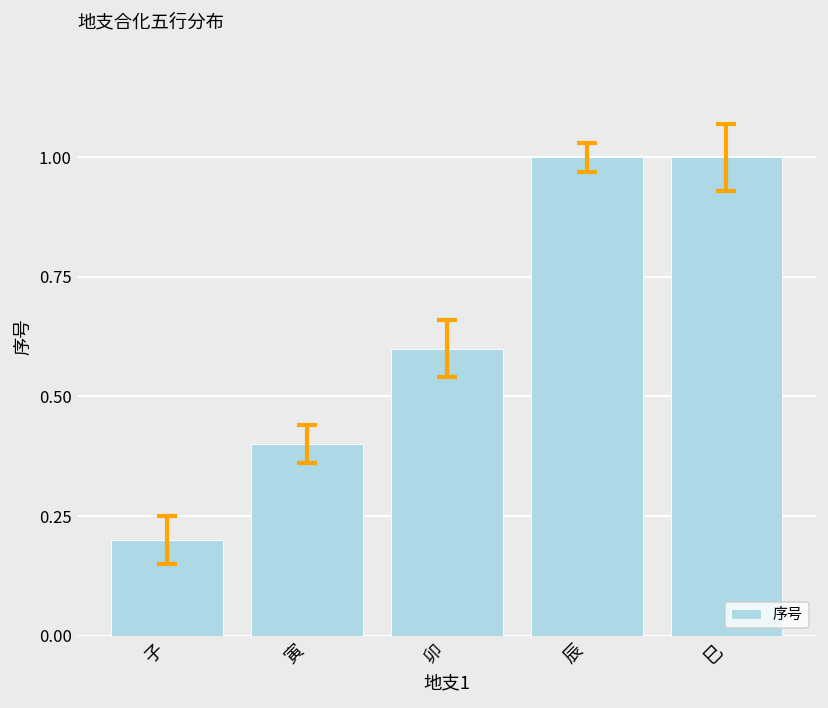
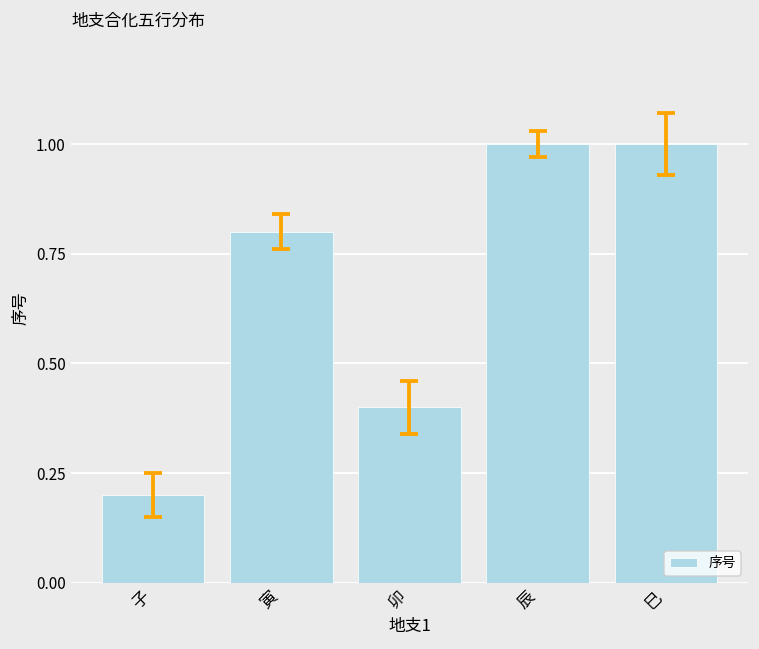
序号, 寅: 0.40 -> 0.80
序号, 卯: 0.60 -> 0.40
